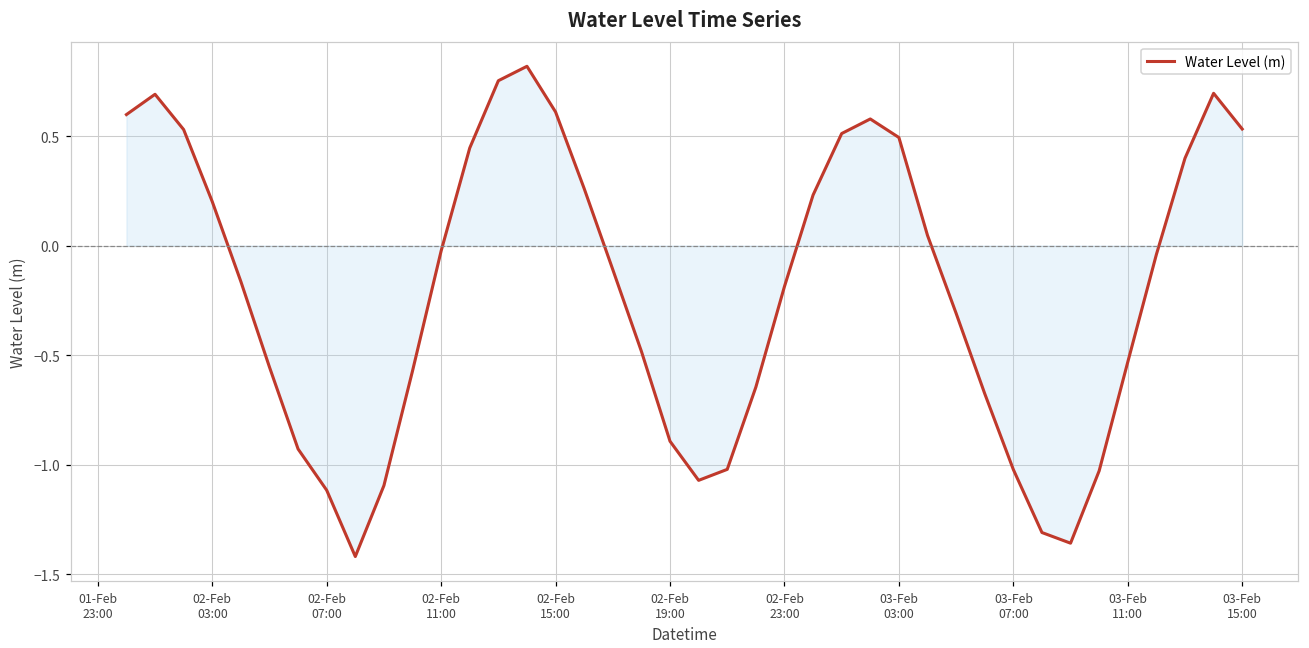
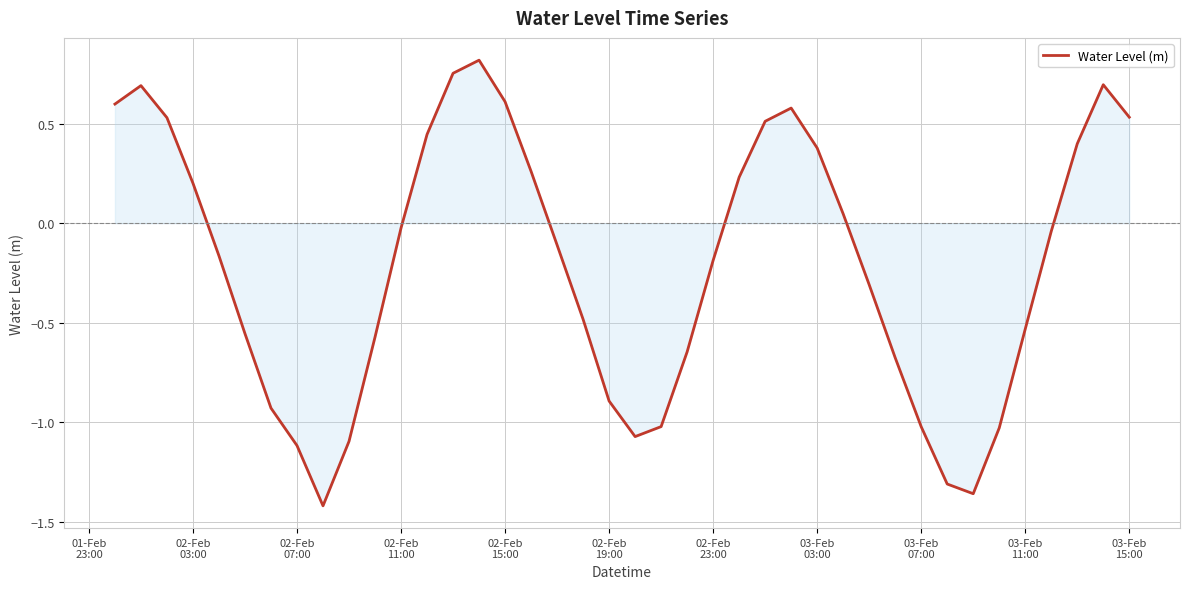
Water Level (m), 03-Feb 03:00: 0.49 -> 0.38
